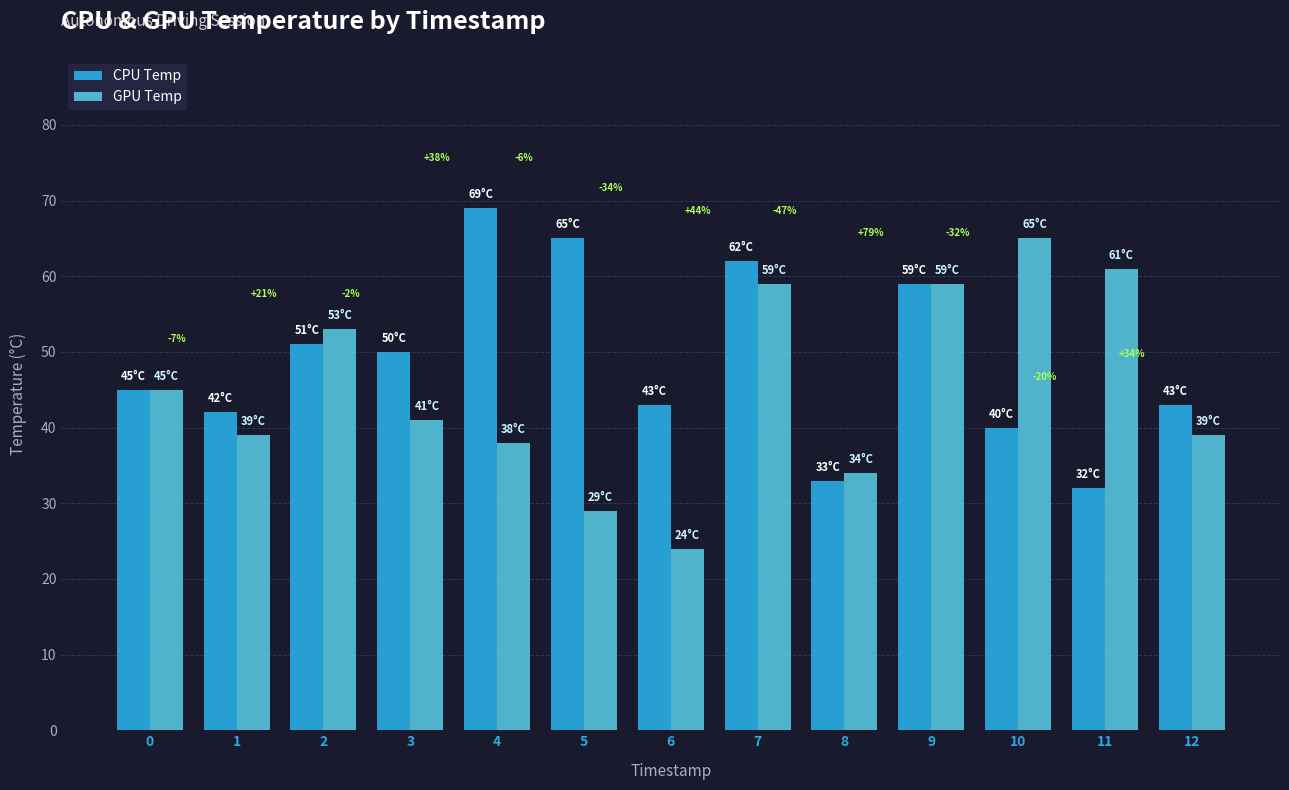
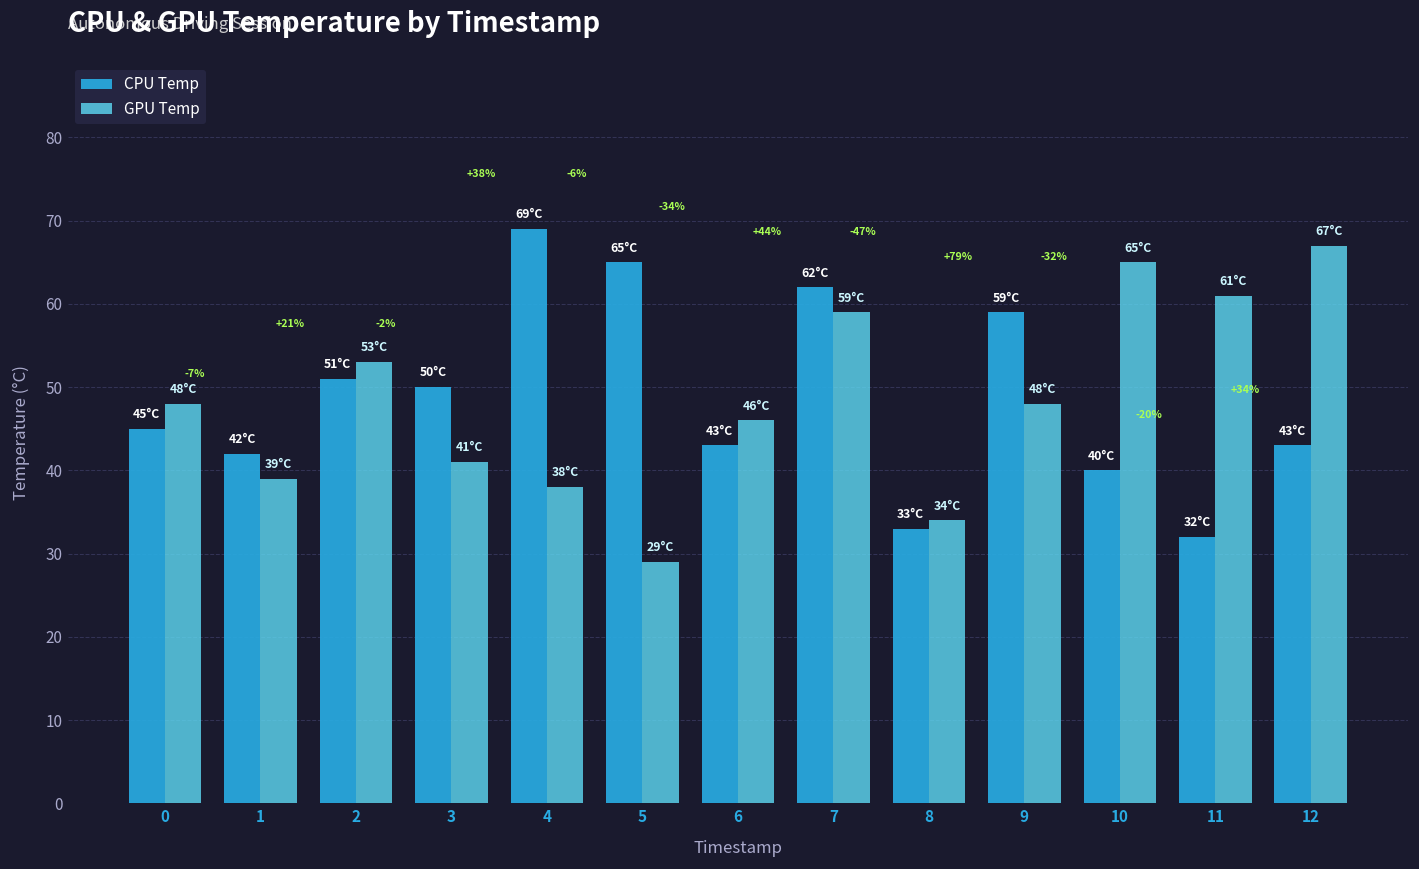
GPU Temp, 0: 45°C -> 48°C
GPU Temp, 6: 24°C -> 46°C
GPU Temp, 9: 59°C -> 48°C
GPU Temp, 12: 39°C -> 67°C
